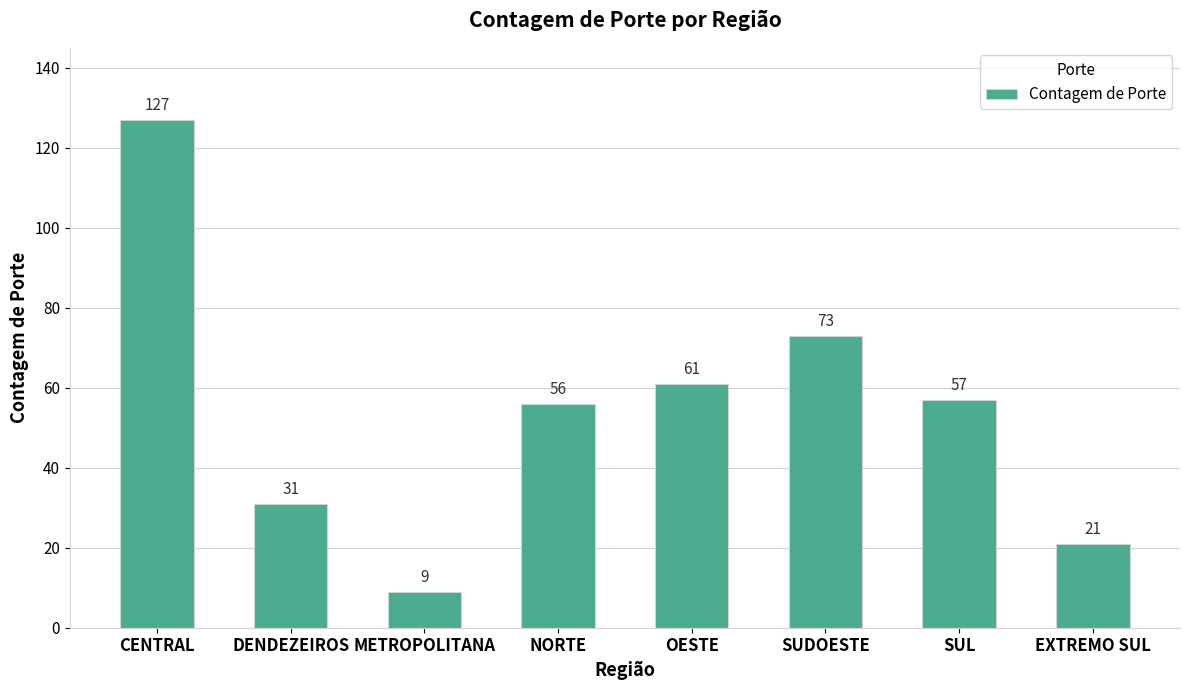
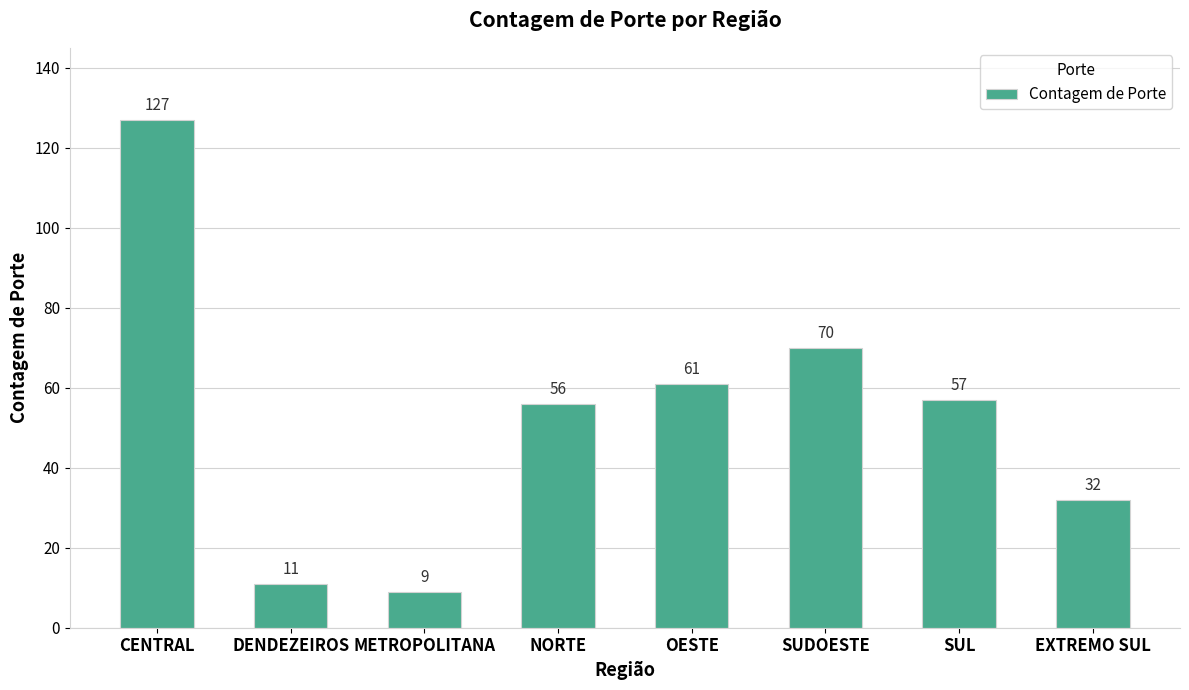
DENDEZEIROS: 31 -> 11
SUDOESTE: 73 -> 70
EXTREMO SUL: 21 -> 32
